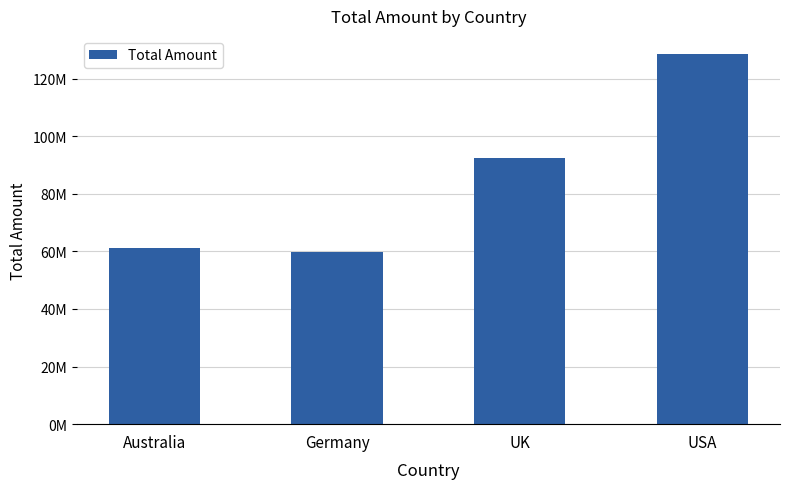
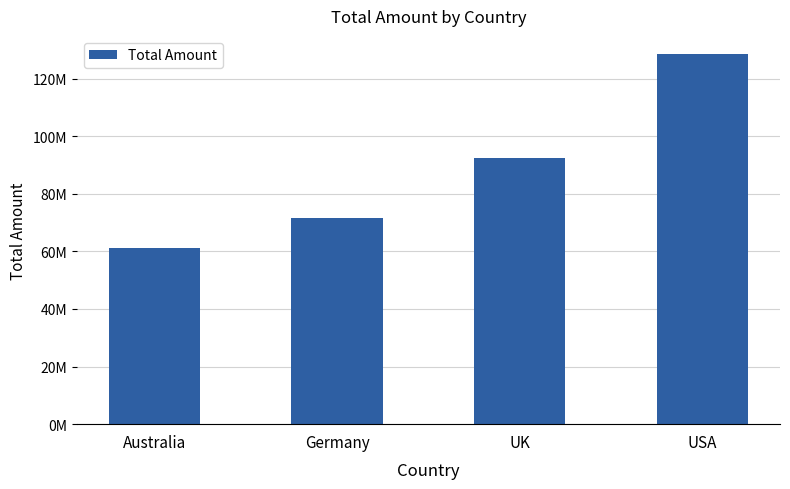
Germany: 60000000 -> 71000000
